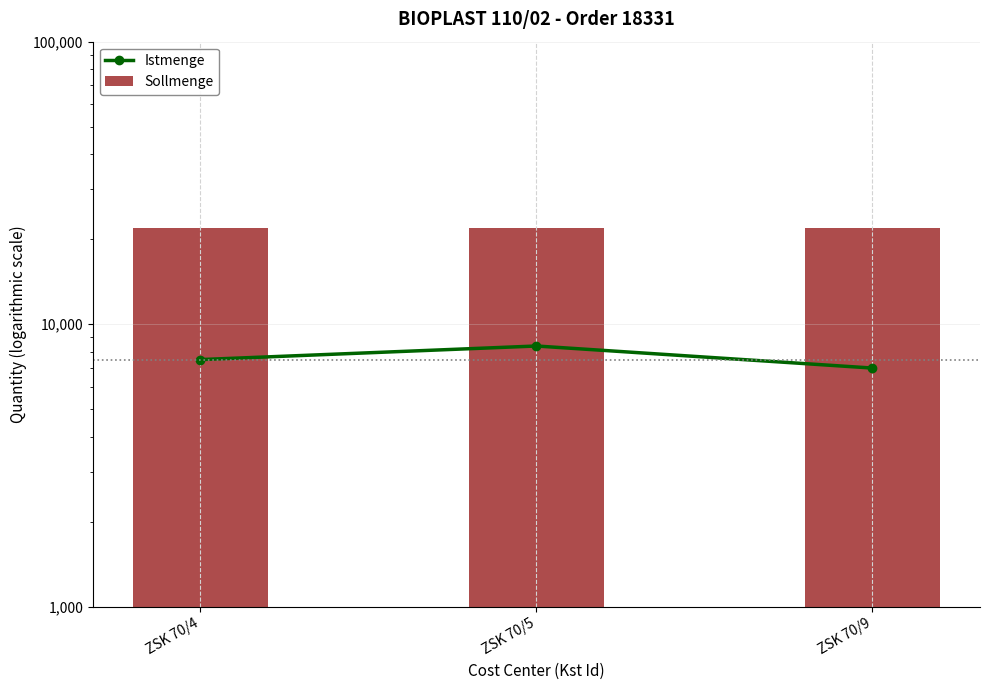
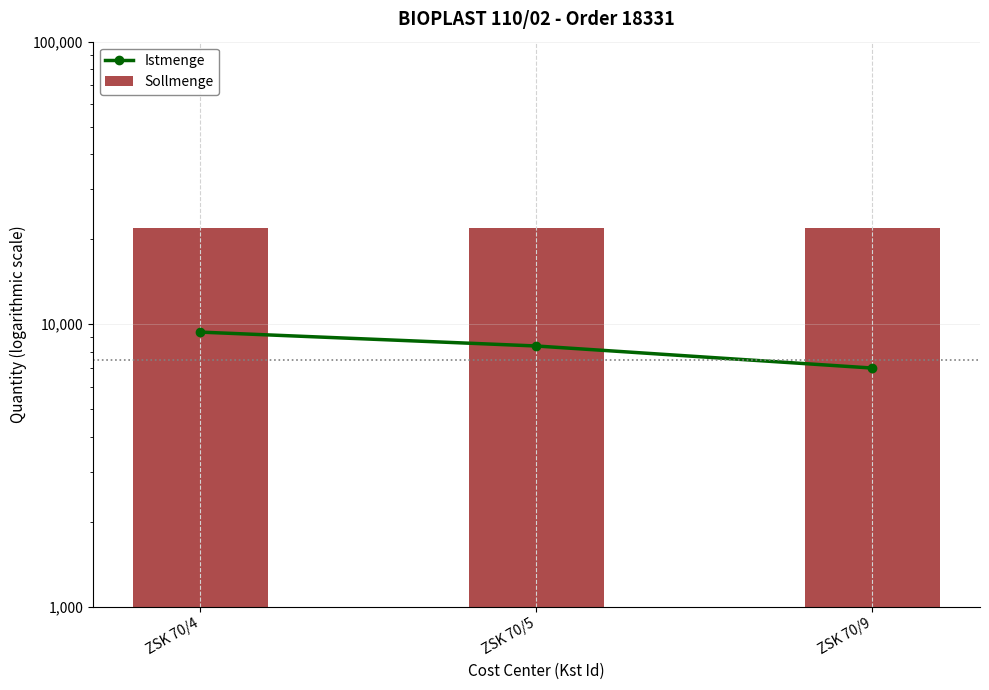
Istmenge, ZSK 70/4: 7,500 -> 9,400
